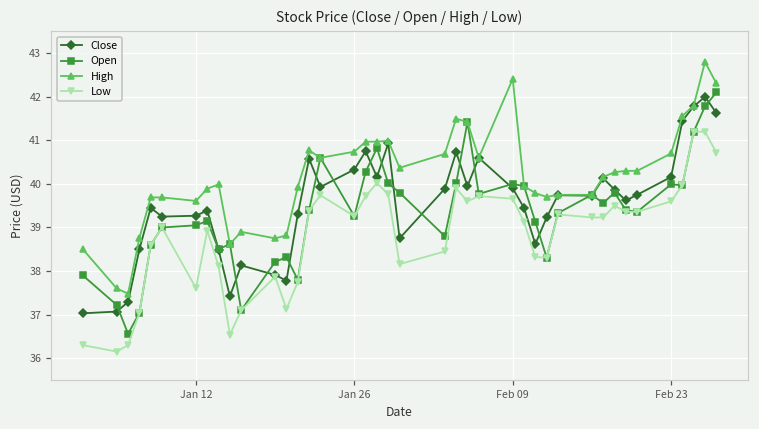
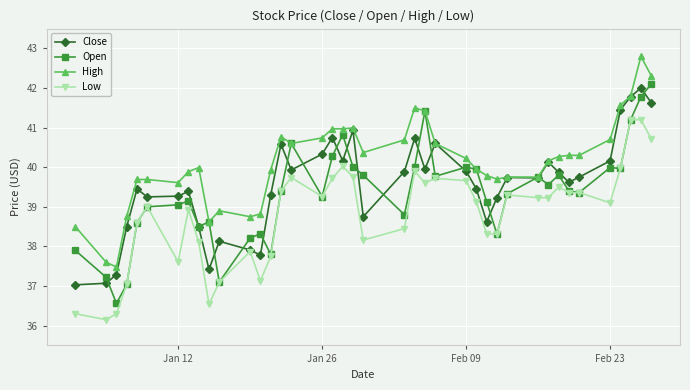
High, Feb 09: 42.4 -> 40.2
Low, Feb 23: 39.6 -> 39.1
